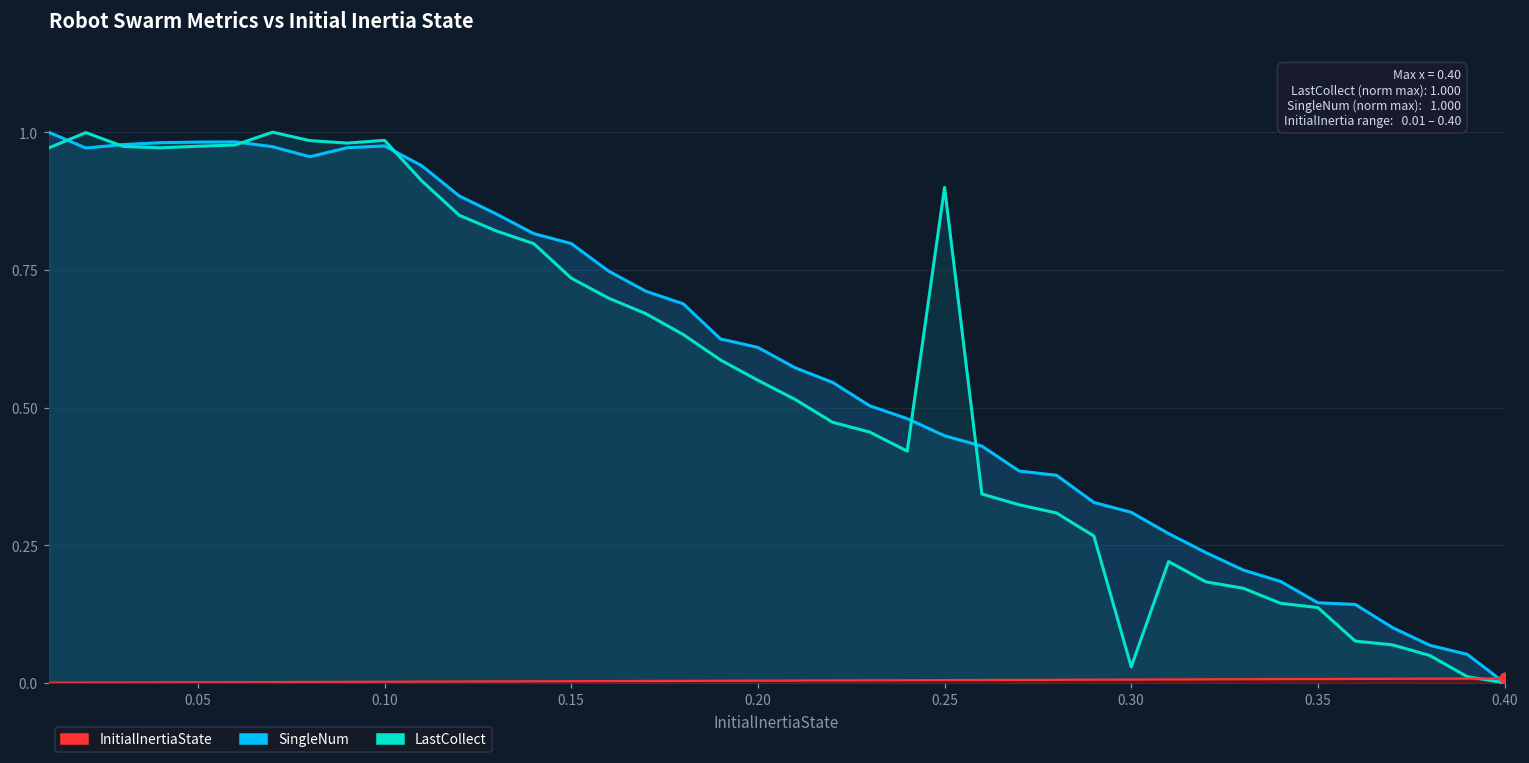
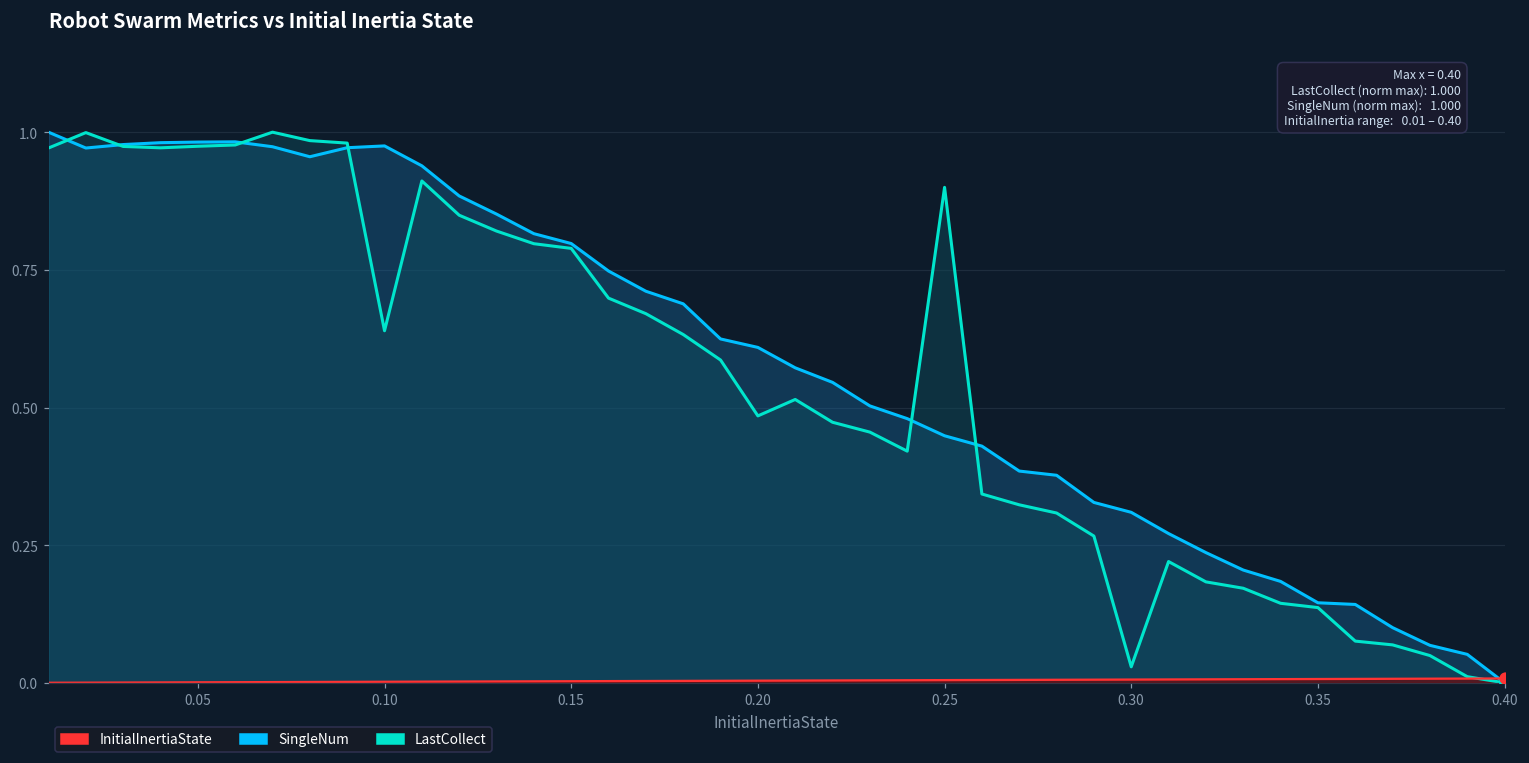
LastCollect, 0.10: 0.99 -> 0.64
LastCollect, 0.15: 0.73 -> 0.79
LastCollect, 0.20: 0.55 -> 0.48
